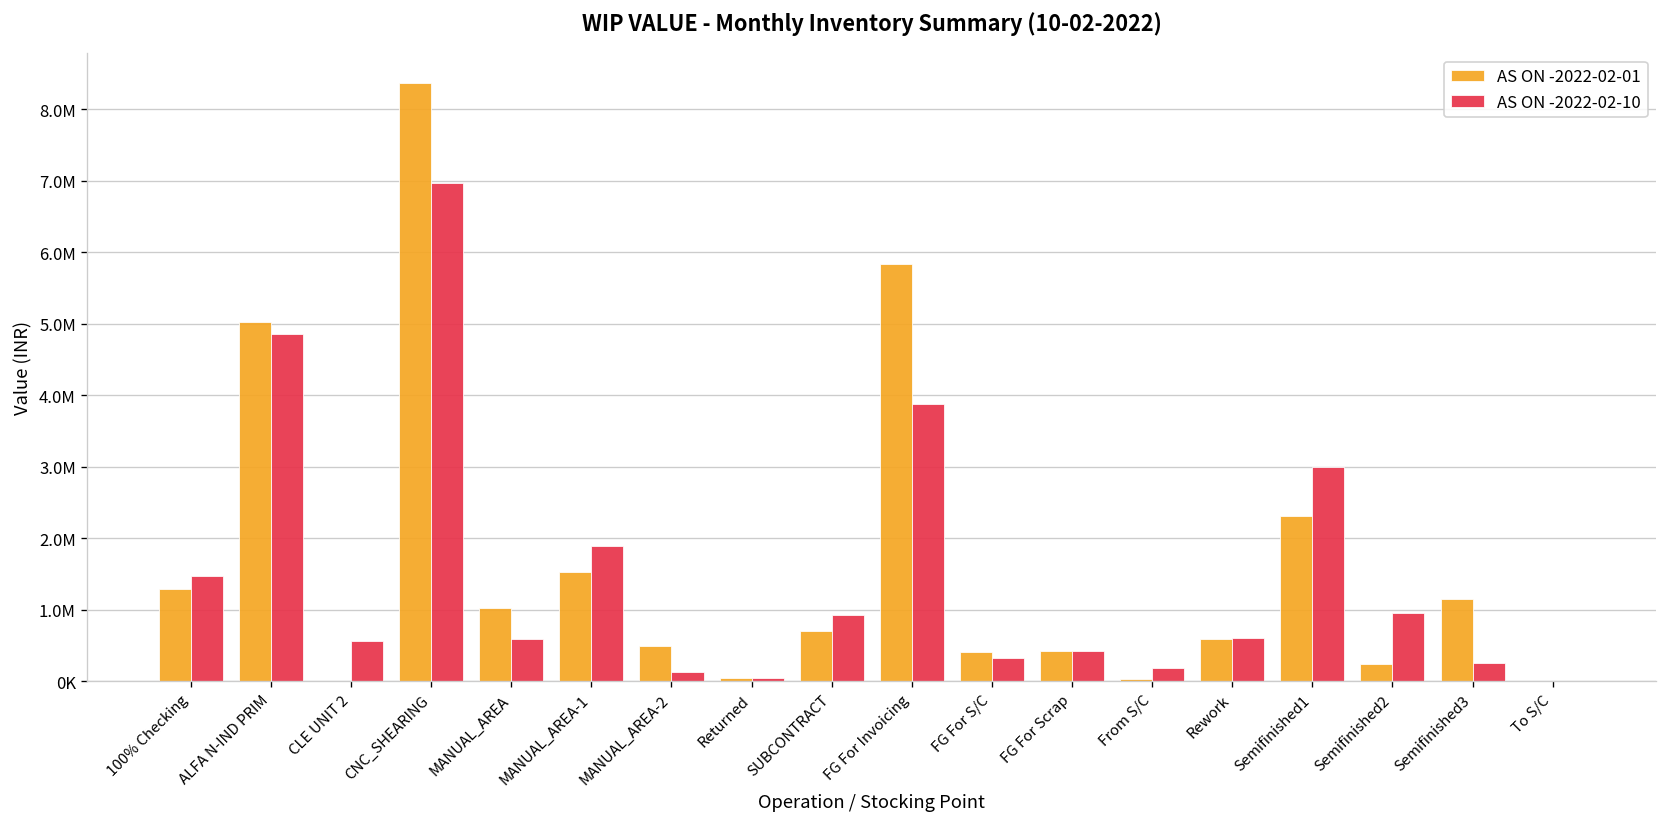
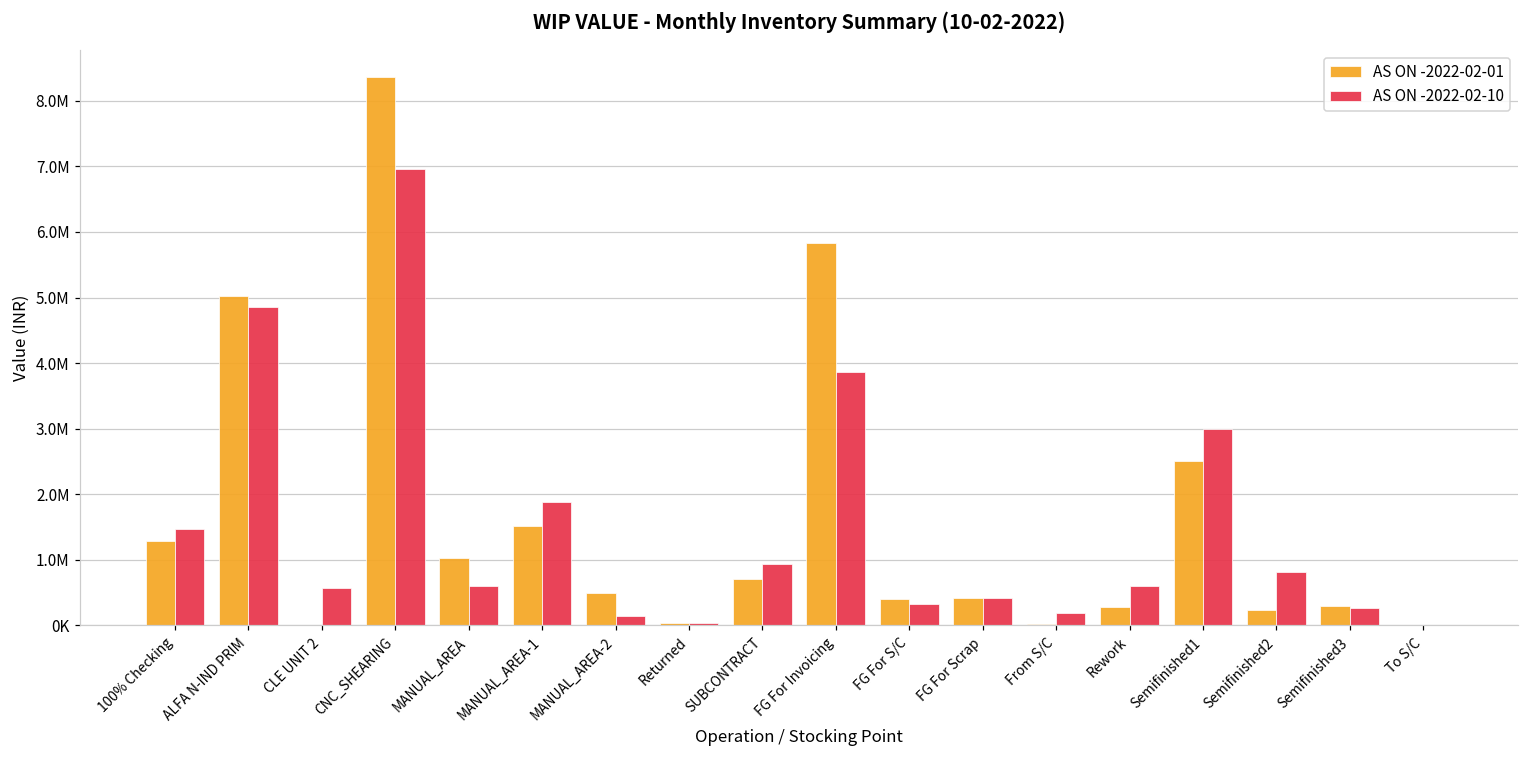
AS ON -2022-02-01, Rework: 600000 -> 300000
AS ON -2022-02-01, Semifinished1: 2300000 -> 2500000
AS ON -2022-02-10, Semifinished2: 1000000 -> 800000
AS ON -2022-02-01, Semifinished3: 1200000 -> 300000
